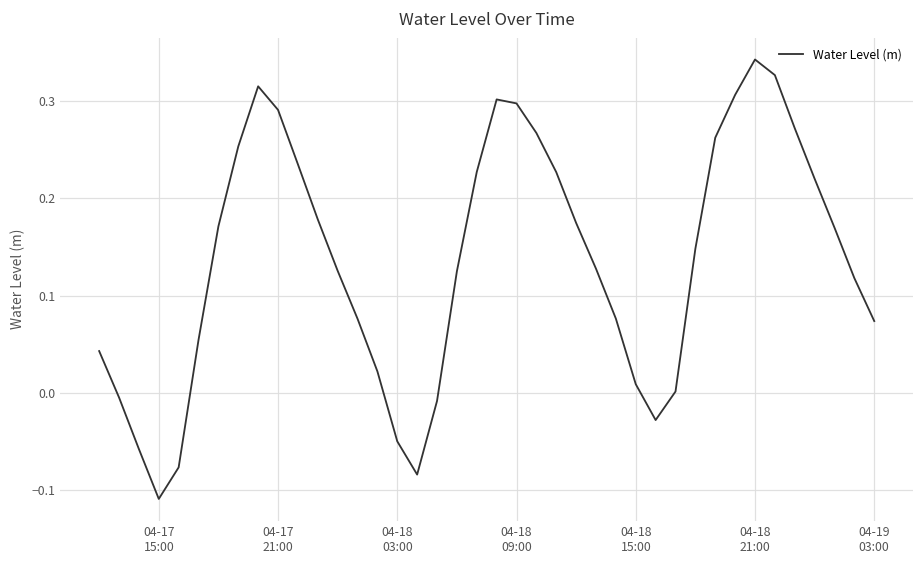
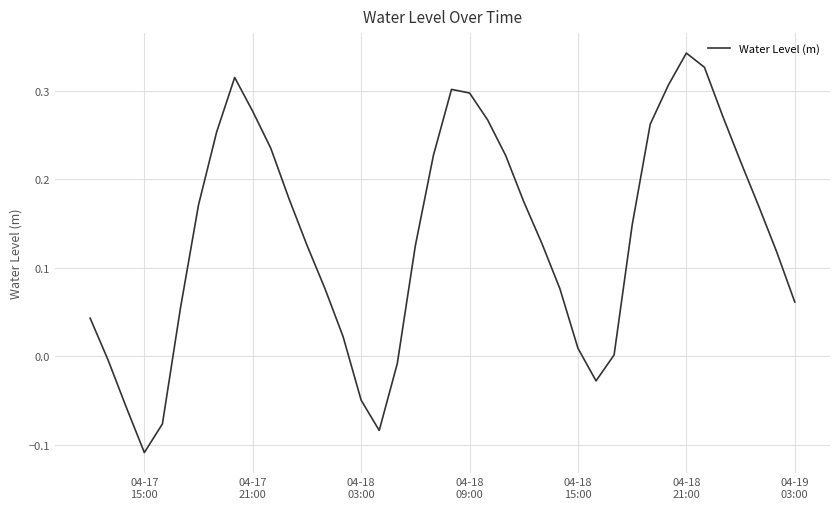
04-17 21:00: 0.29 -> 0.28
04-19 03:00: 0.07 -> 0.06
